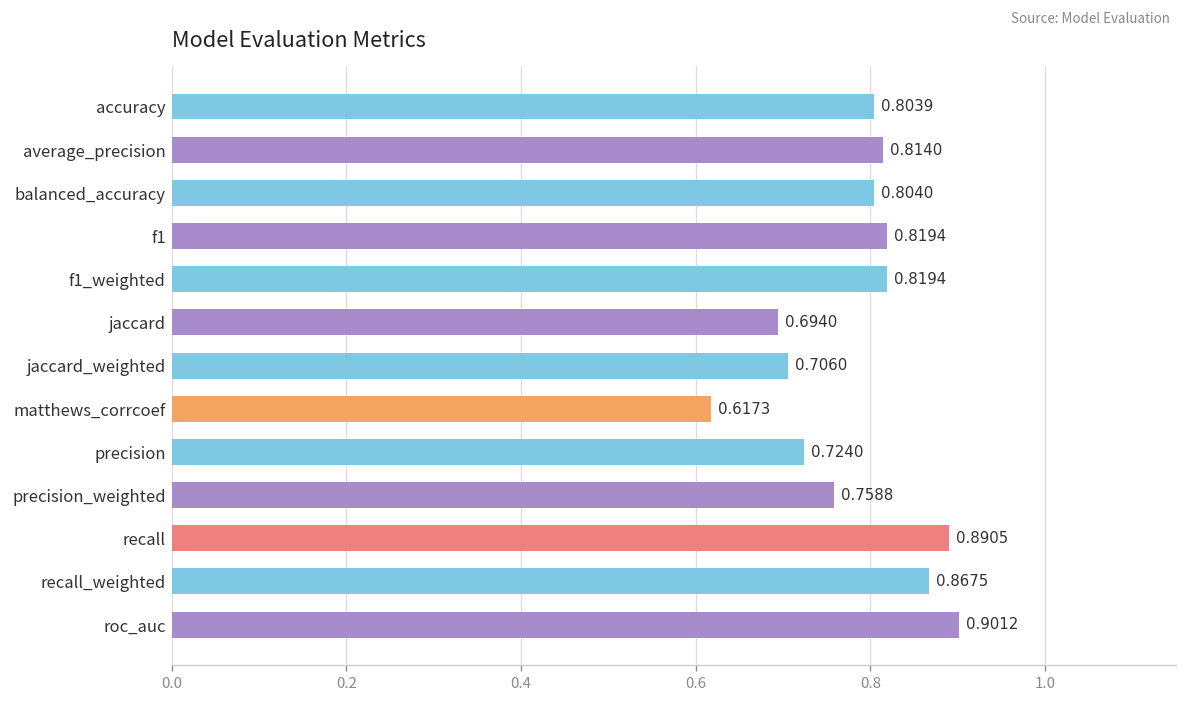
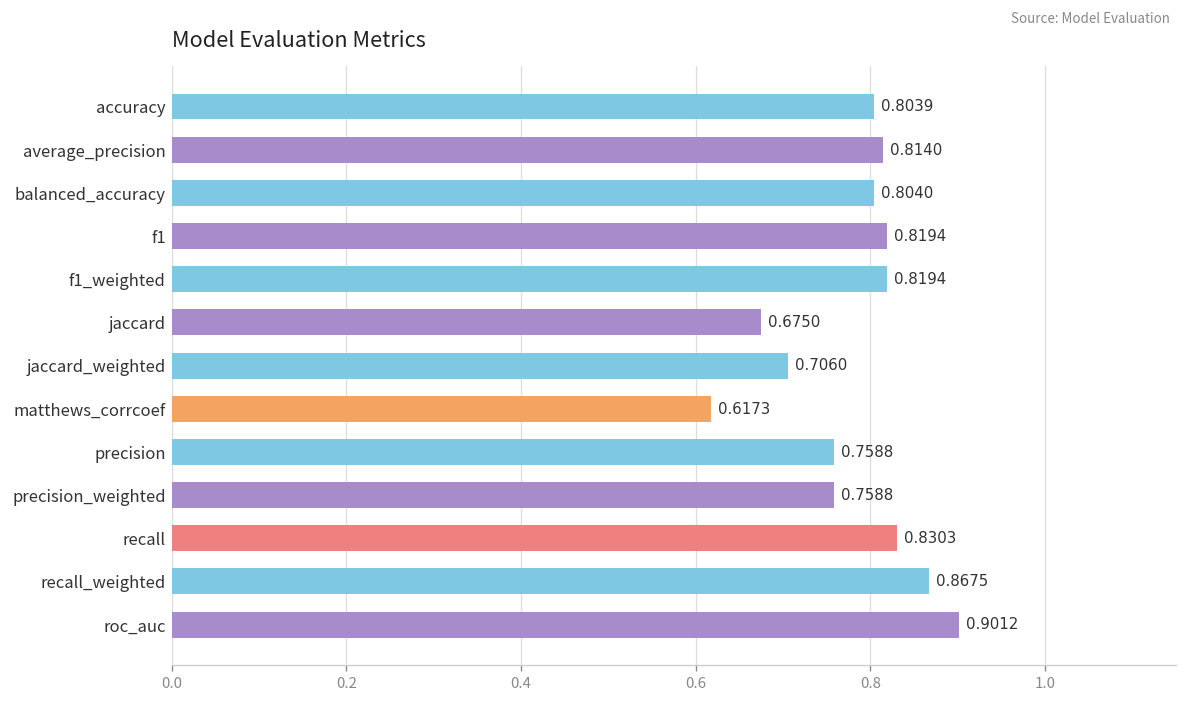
jaccard: 0.6940 -> 0.6750
precision: 0.7240 -> 0.7588
recall: 0.8905 -> 0.8303
